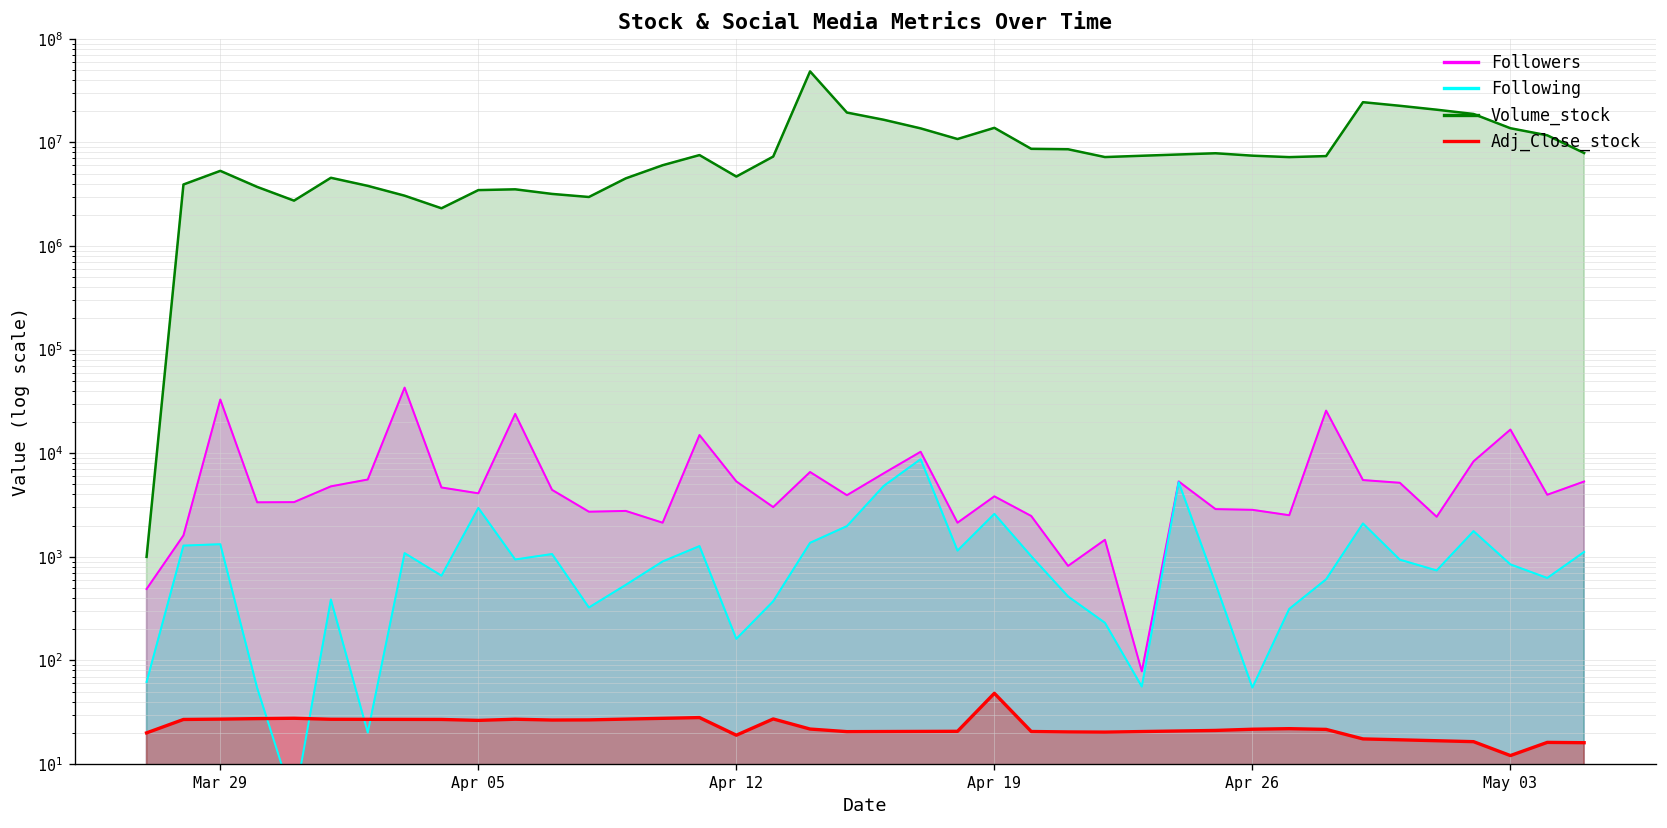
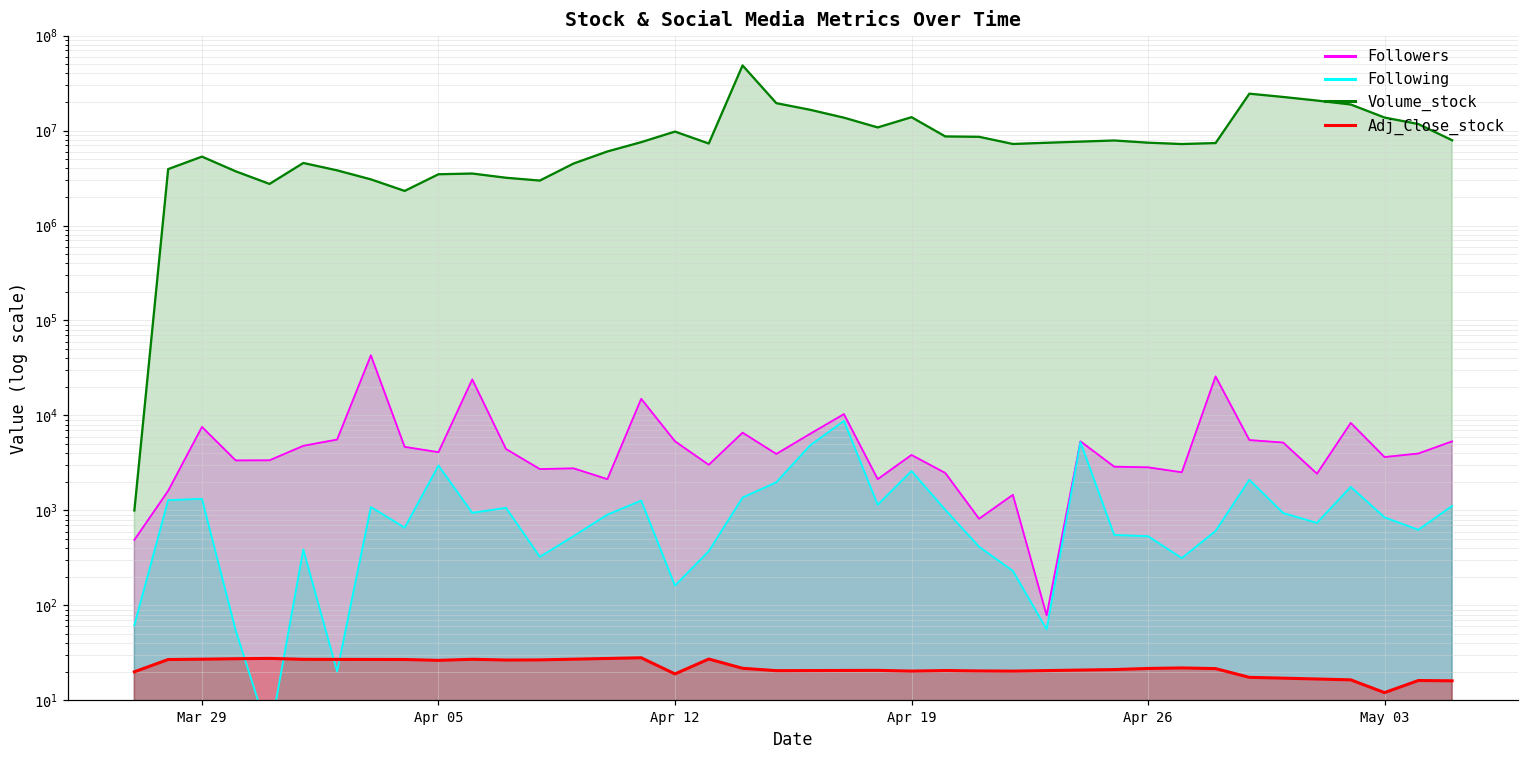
Followers, Mar 29: 33000 -> 8000
Volume_stock, Apr 12: 5000000 -> 10000000
Adj_Close_stock, Apr 19: 50 -> 20
Following, Apr 26: 50 -> 500
Followers, May 03: 17000 -> 3600
